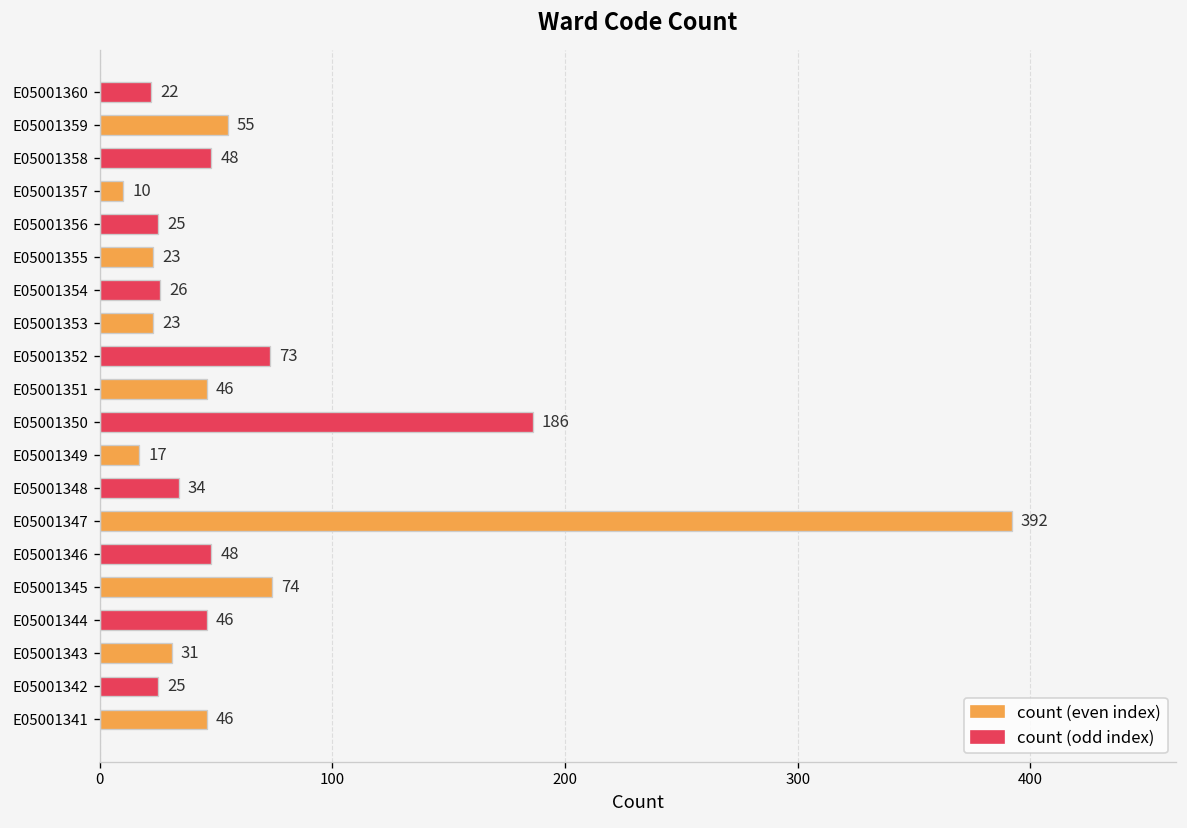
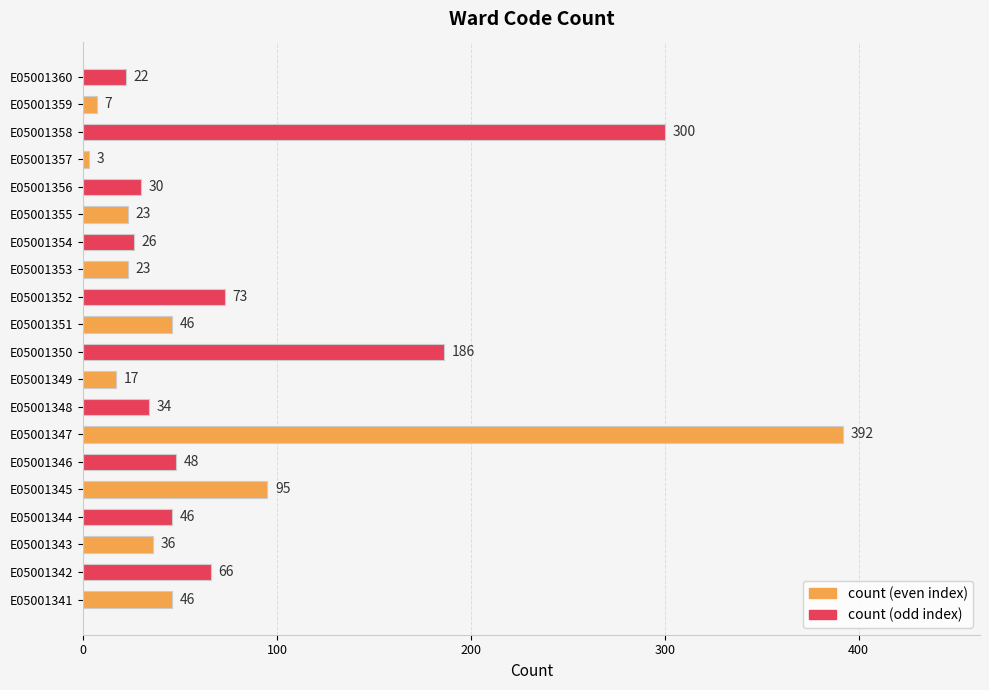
E05001359: 55 -> 7
E05001358: 48 -> 300
E05001357: 10 -> 3
E05001356: 25 -> 30
E05001345: 74 -> 95
E05001343: 31 -> 36
E05001342: 25 -> 66
